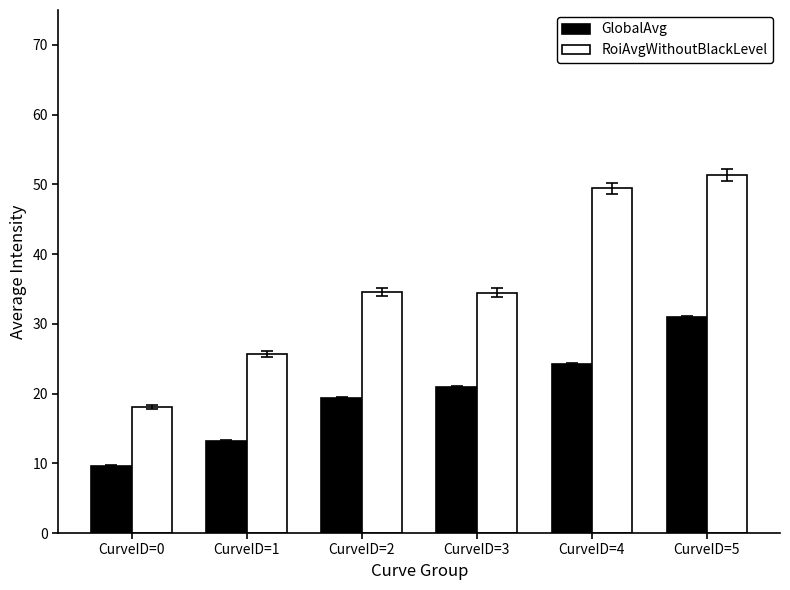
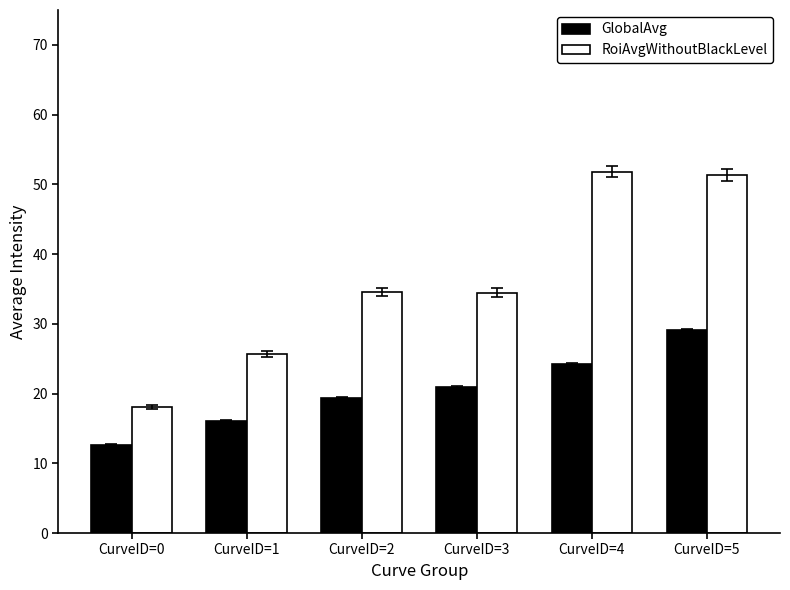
GlobalAvg, CurveID=0: 10 -> 13
GlobalAvg, CurveID=1: 13 -> 16
RoiAvgWithoutBlackLevel, CurveID=4: 49 -> 52
GlobalAvg, CurveID=5: 31 -> 29
